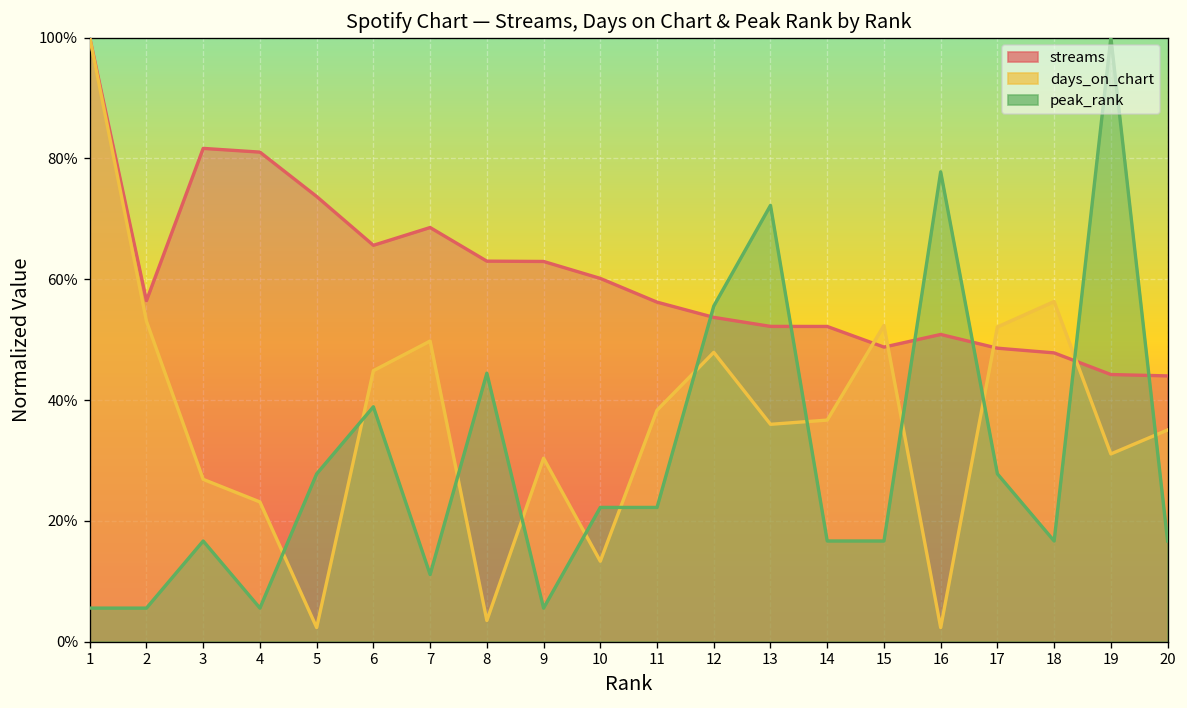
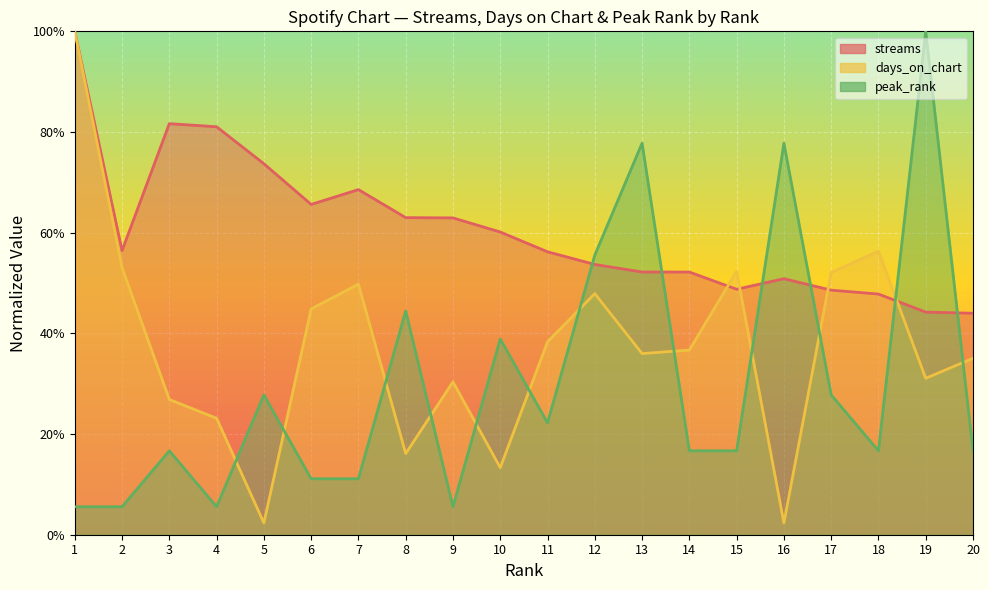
peak_rank, 6: 39% -> 11%
days_on_chart, 8: 4% -> 16%
peak_rank, 10: 22% -> 39%
peak_rank, 13: 72% -> 78%
